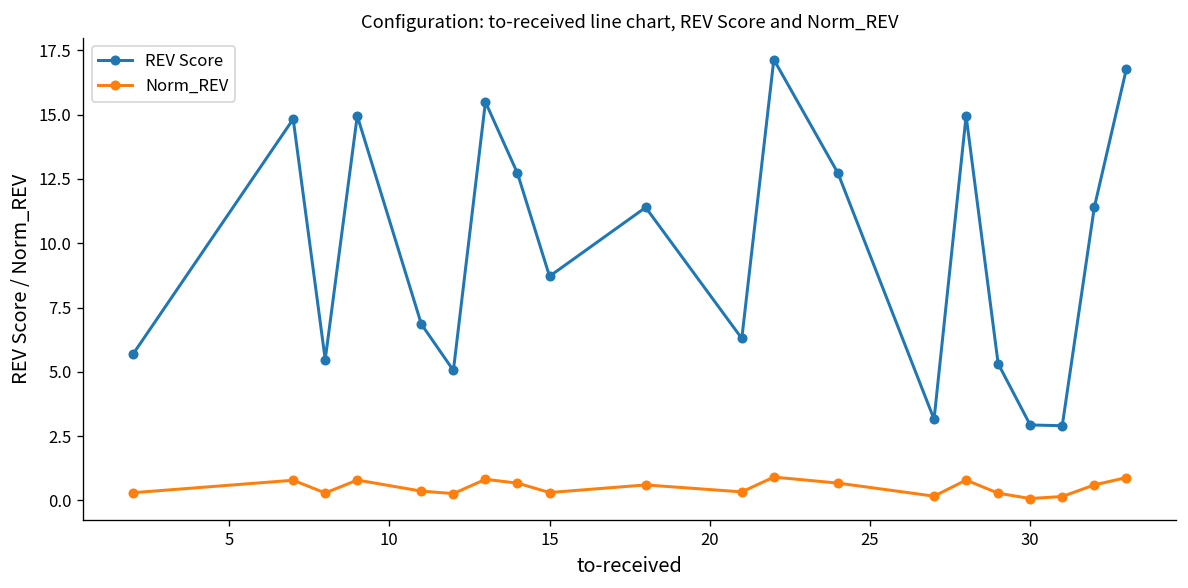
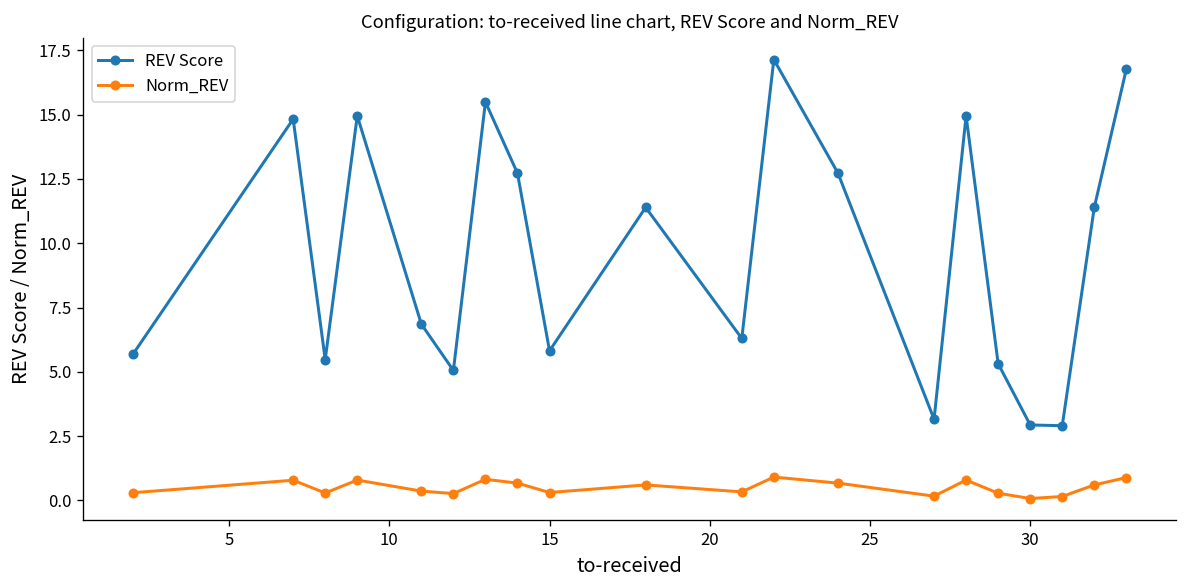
REV Score, 15: 8.7 -> 5.8
